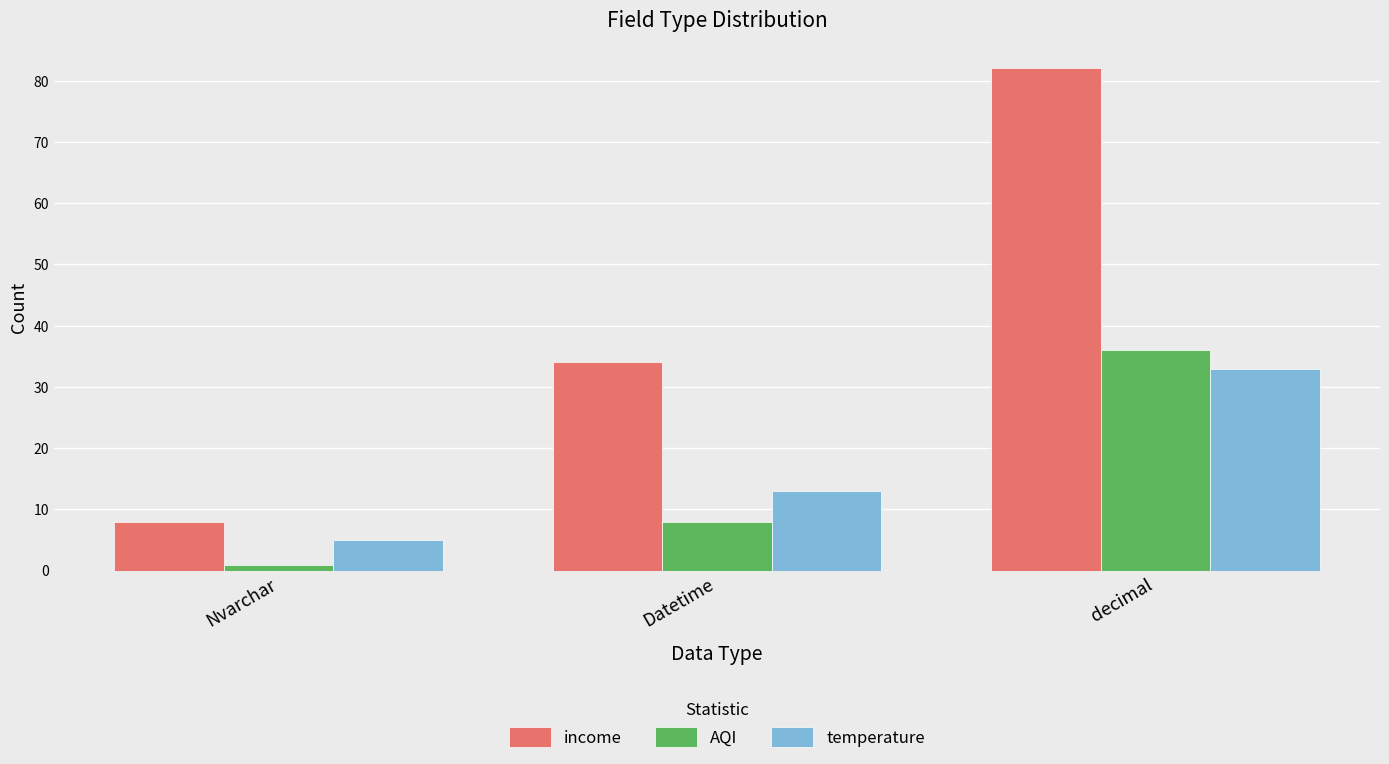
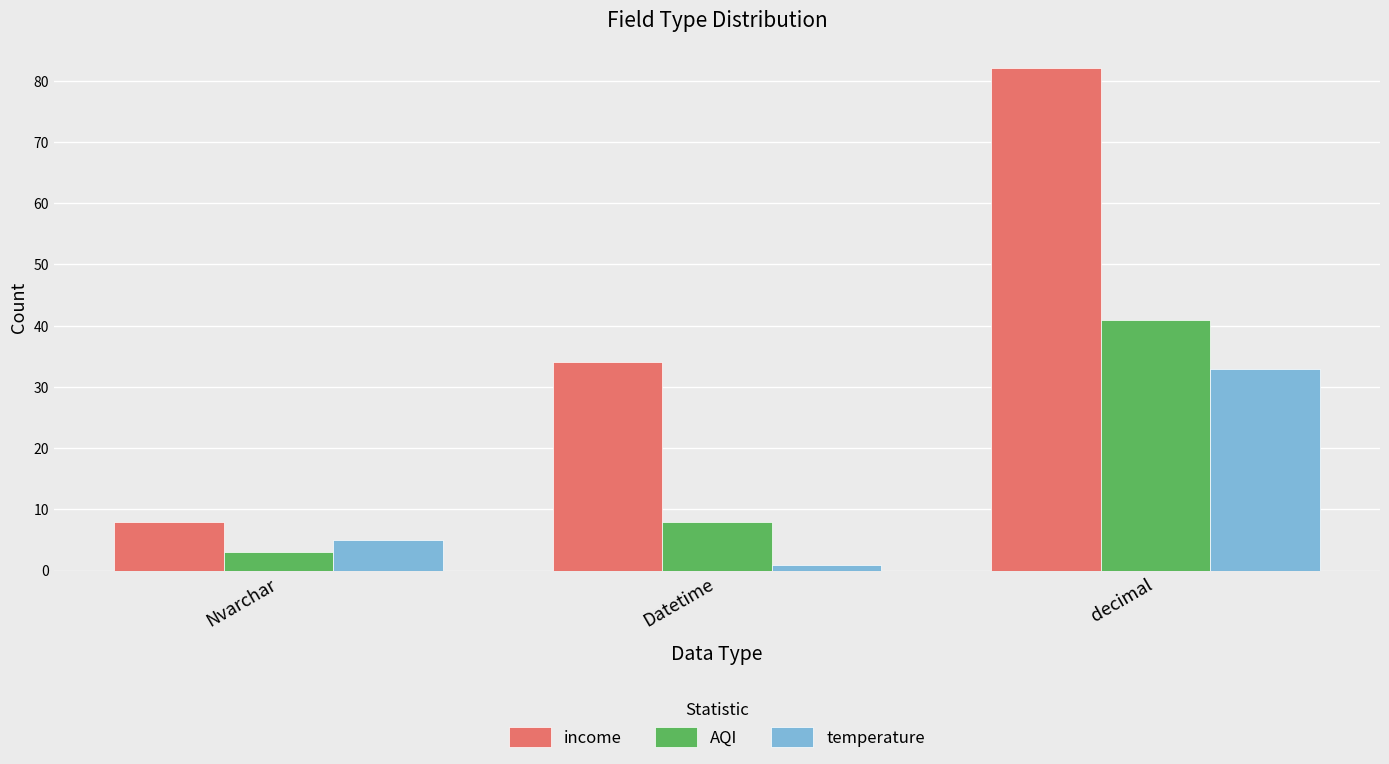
AQI, Nvarchar: 1 -> 3
temperature, Datetime: 13 -> 1
AQI, decimal: 36 -> 41
